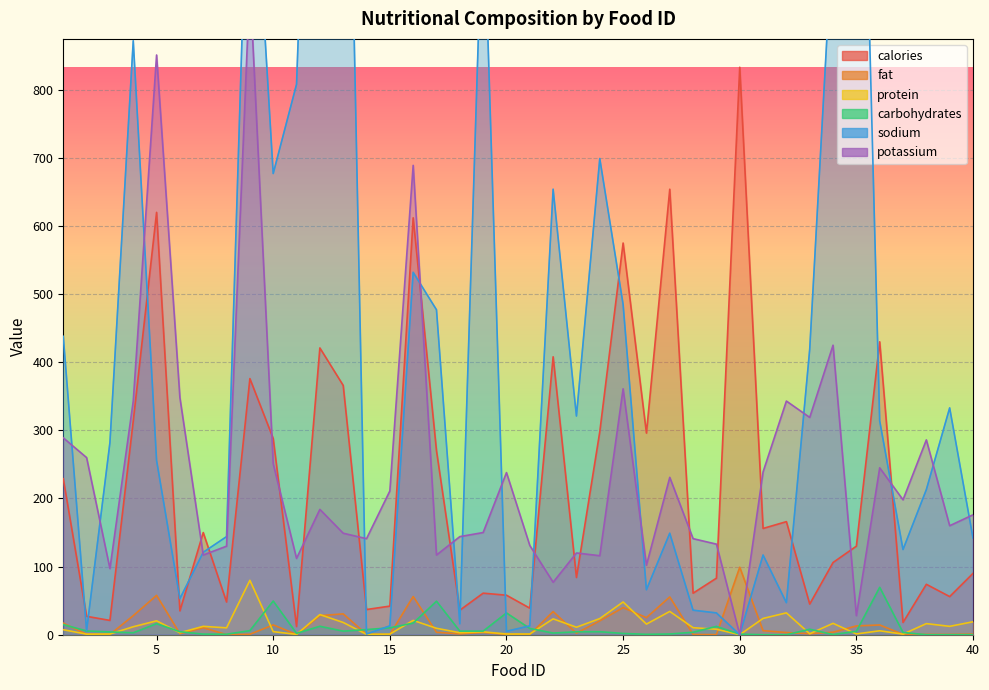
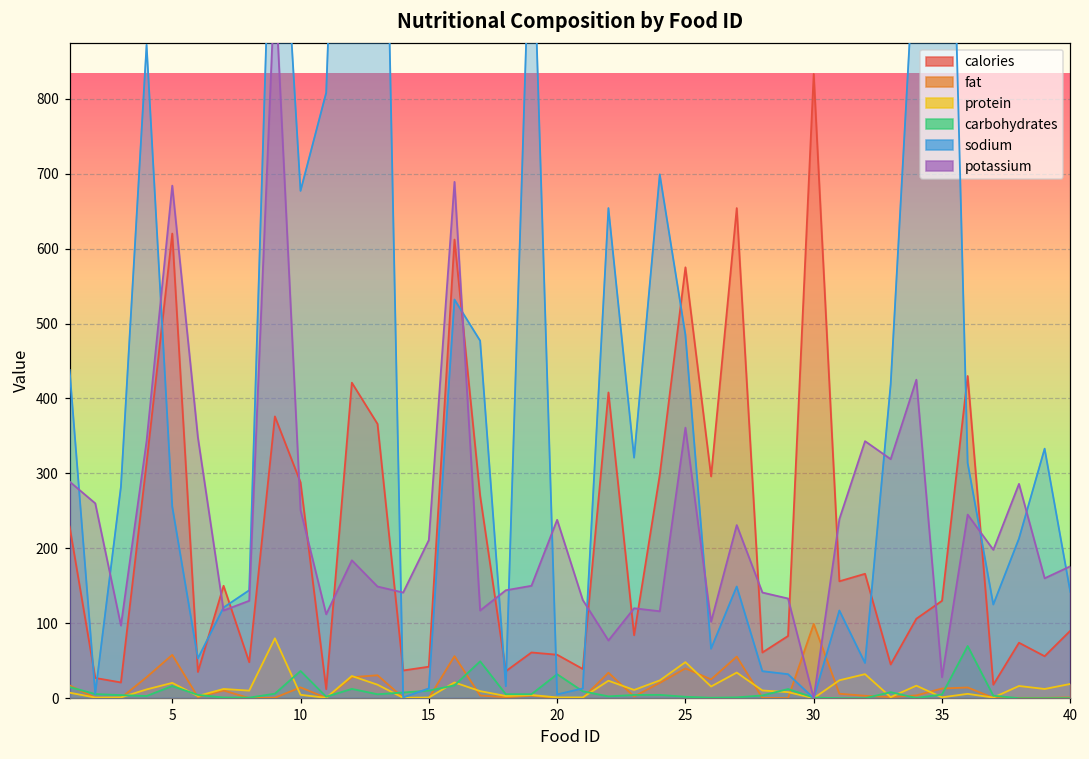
potassium, 5: 850 -> 680
carbohydrates, 10: 50 -> 40
